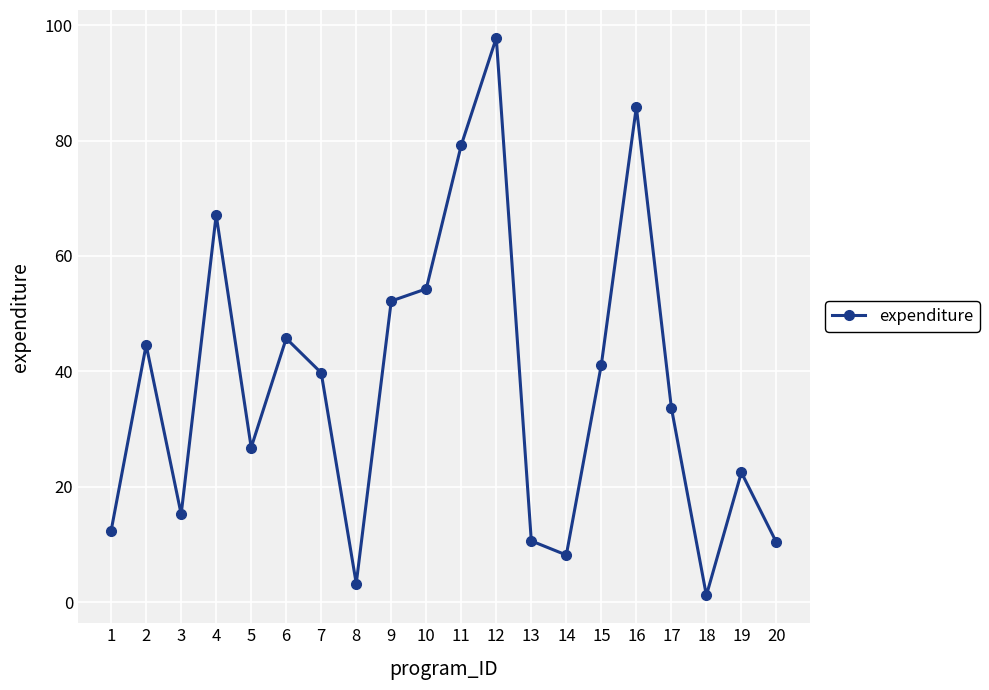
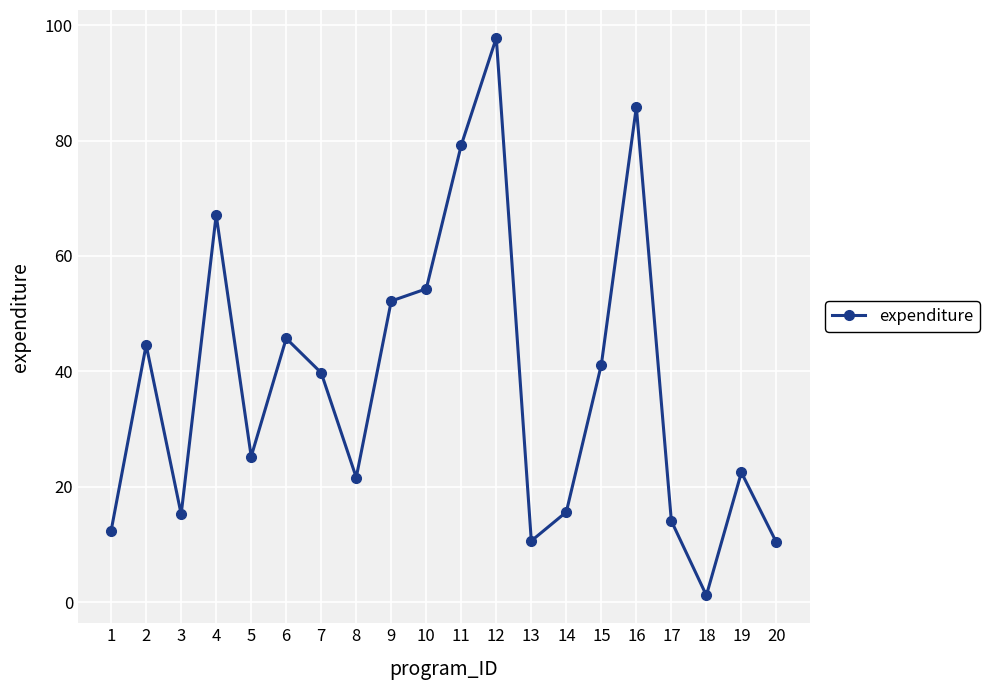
5: 27 -> 25
8: 3 -> 22
14: 8 -> 16
17: 34 -> 14
